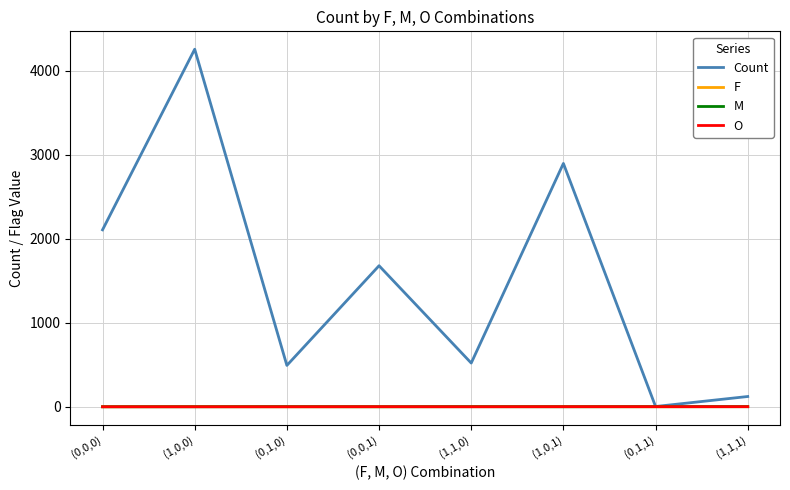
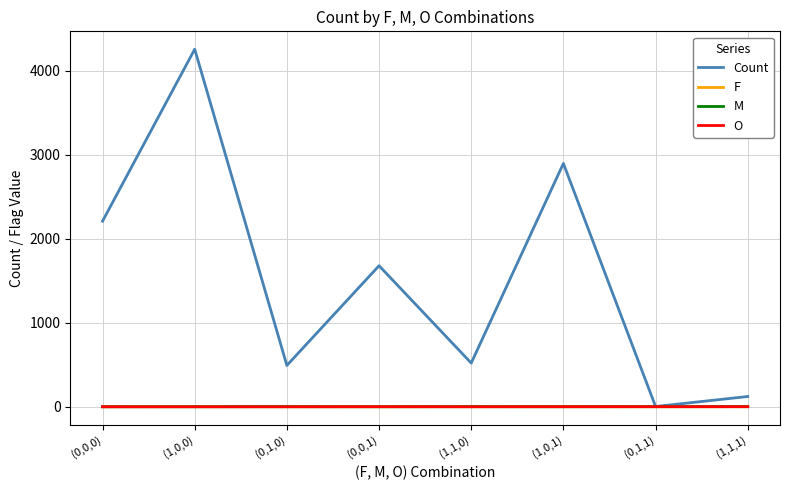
Count, (0,0,0): 2100 -> 2200
